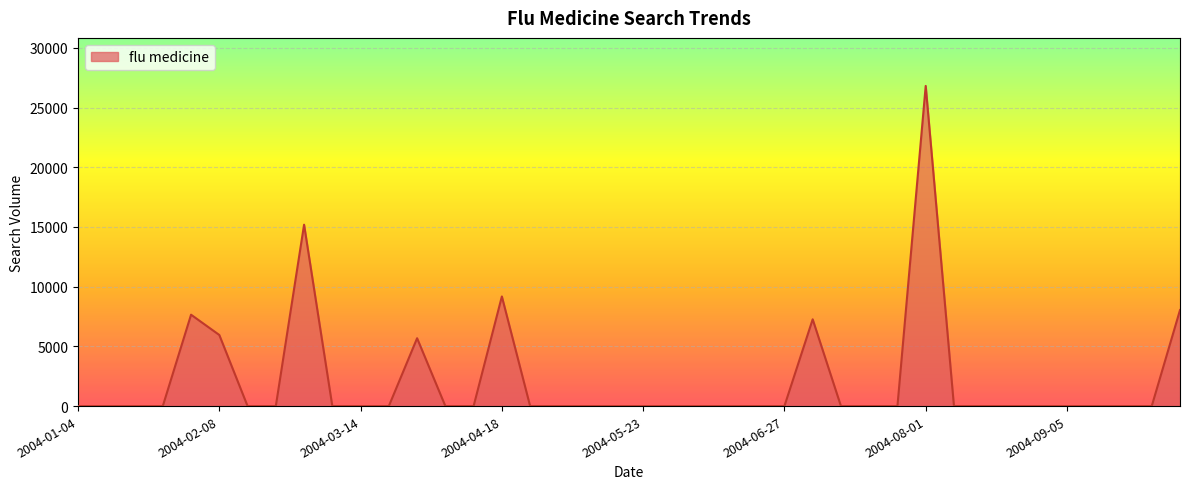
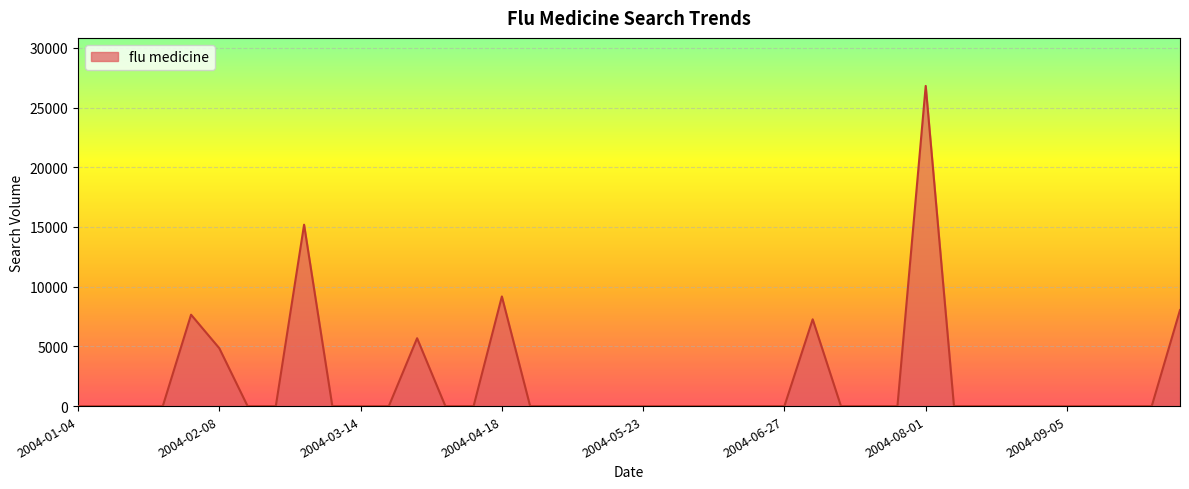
2004-02-08: 6000 -> 4800
